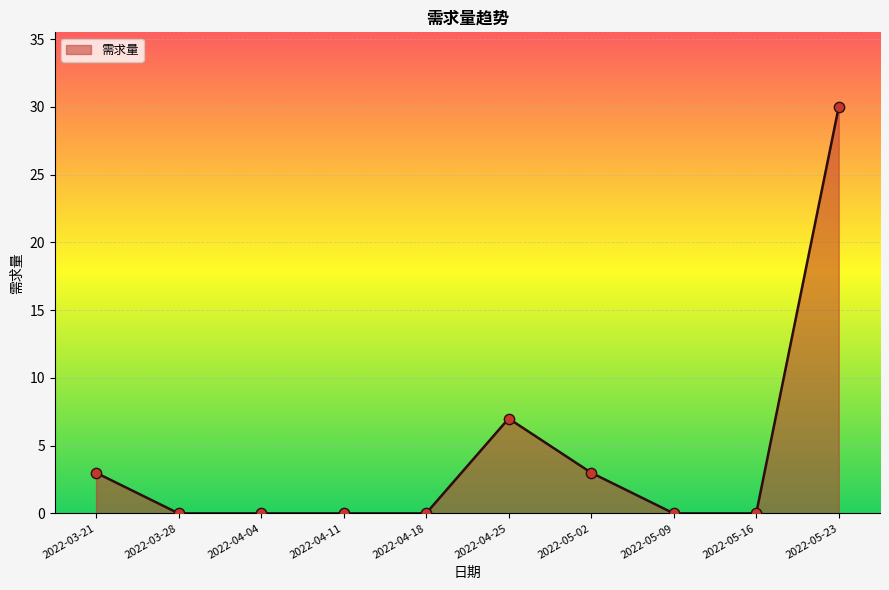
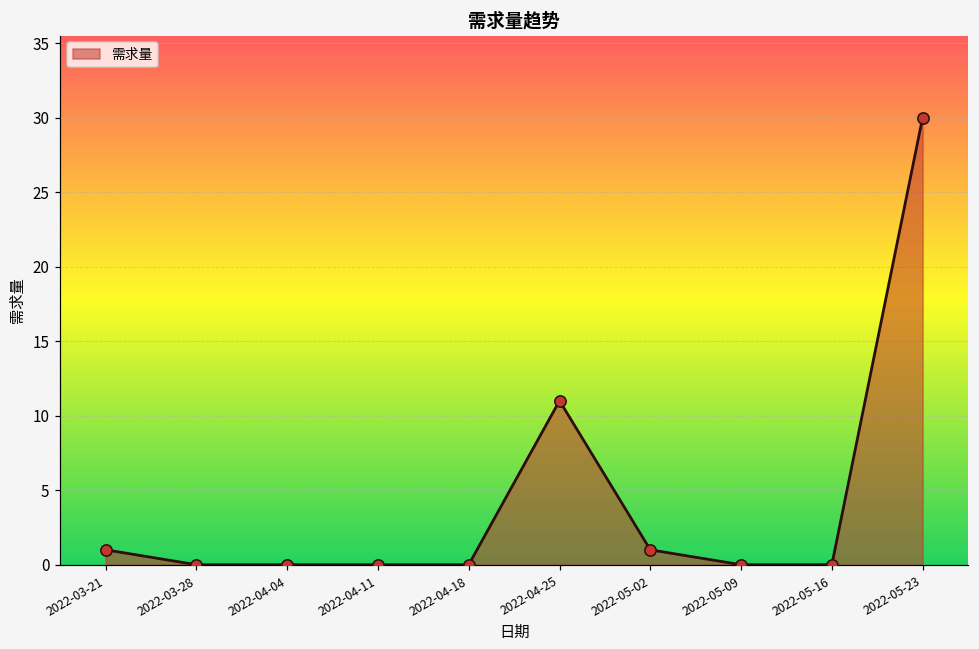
2022-03-21: 3 -> 1
2022-04-25: 7 -> 11
2022-05-02: 3 -> 1
